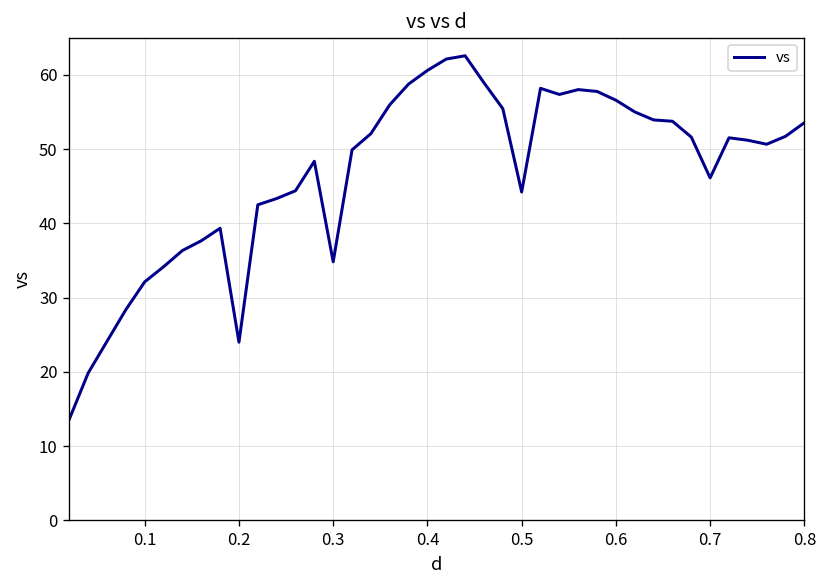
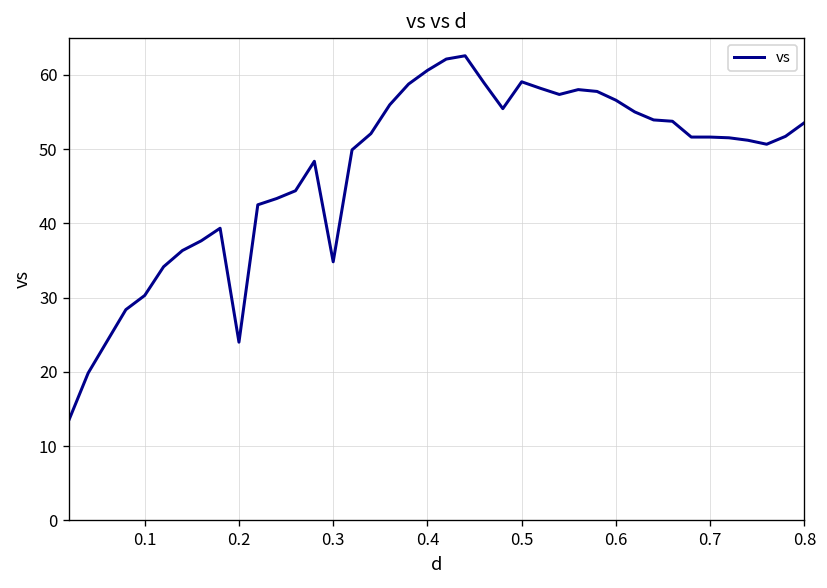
0.1: 32 -> 30
0.5: 44 -> 59
0.7: 46 -> 52
